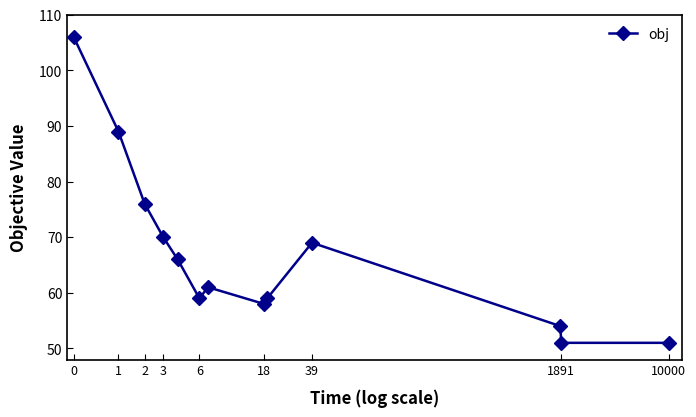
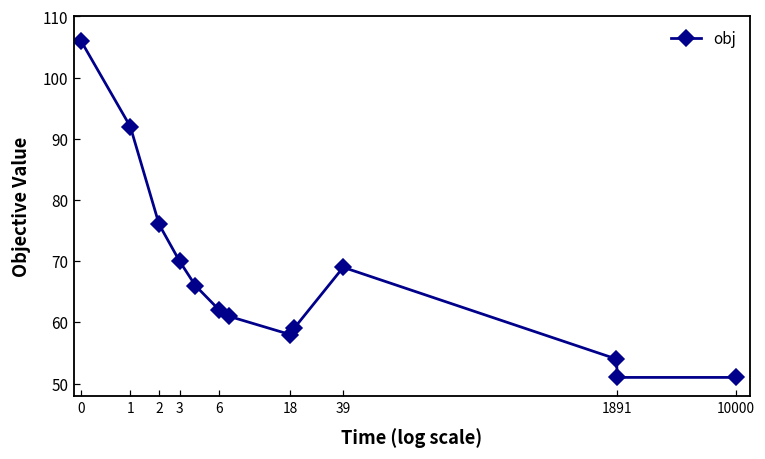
1: 89 -> 92
6: 59 -> 62
